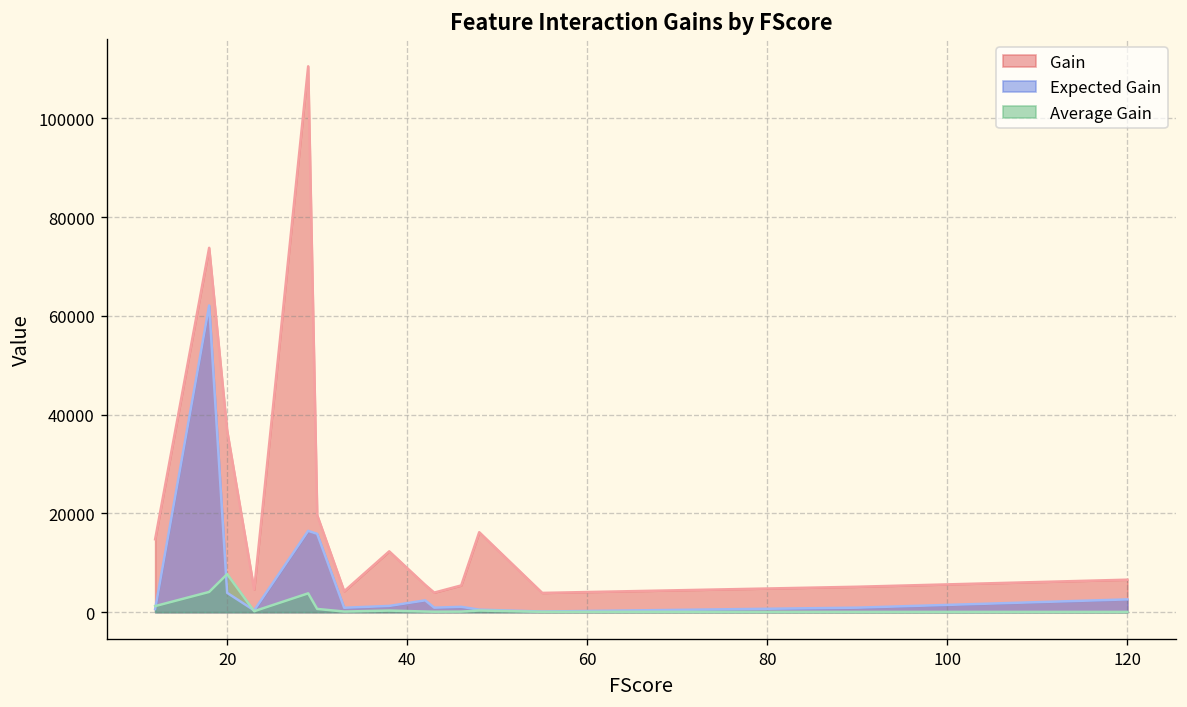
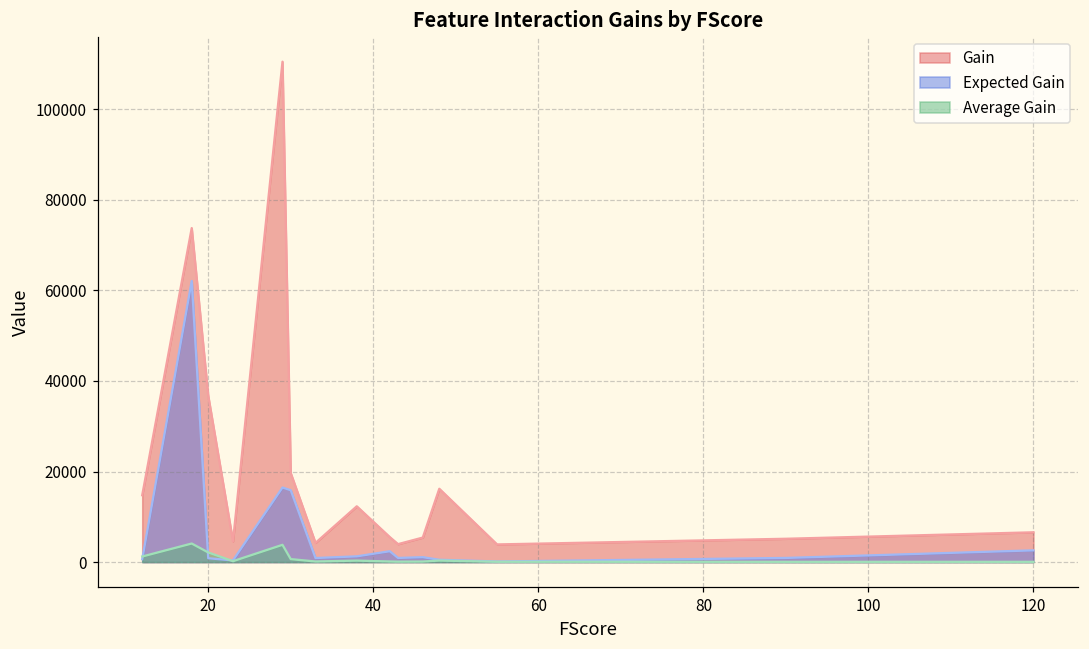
Expected Gain, 20: 4000 -> 1000
Average Gain, 20: 8000 -> 2000
